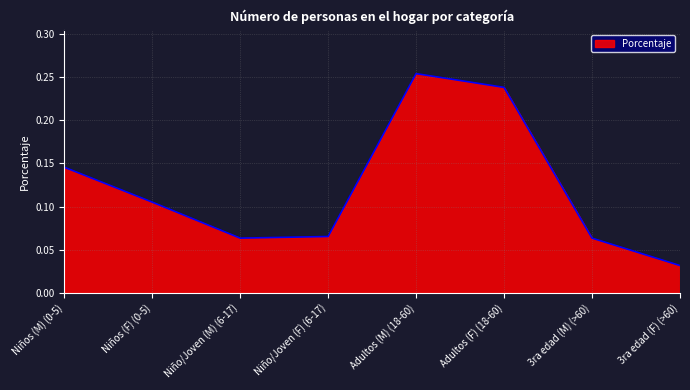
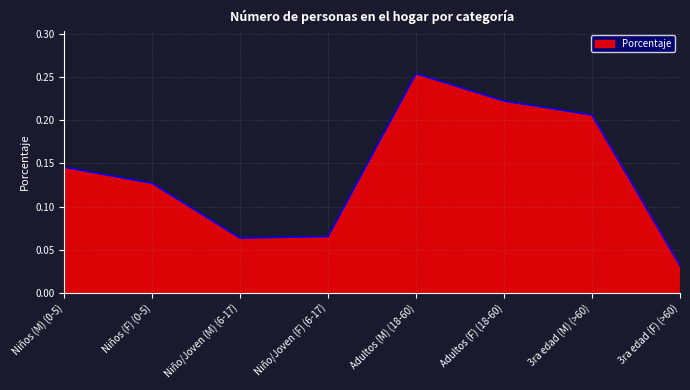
Niños (F) (0-5): 0.11 -> 0.13
Adultos (F) (18-60): 0.24 -> 0.22
3ra edad (M) (>60): 0.06 -> 0.21
